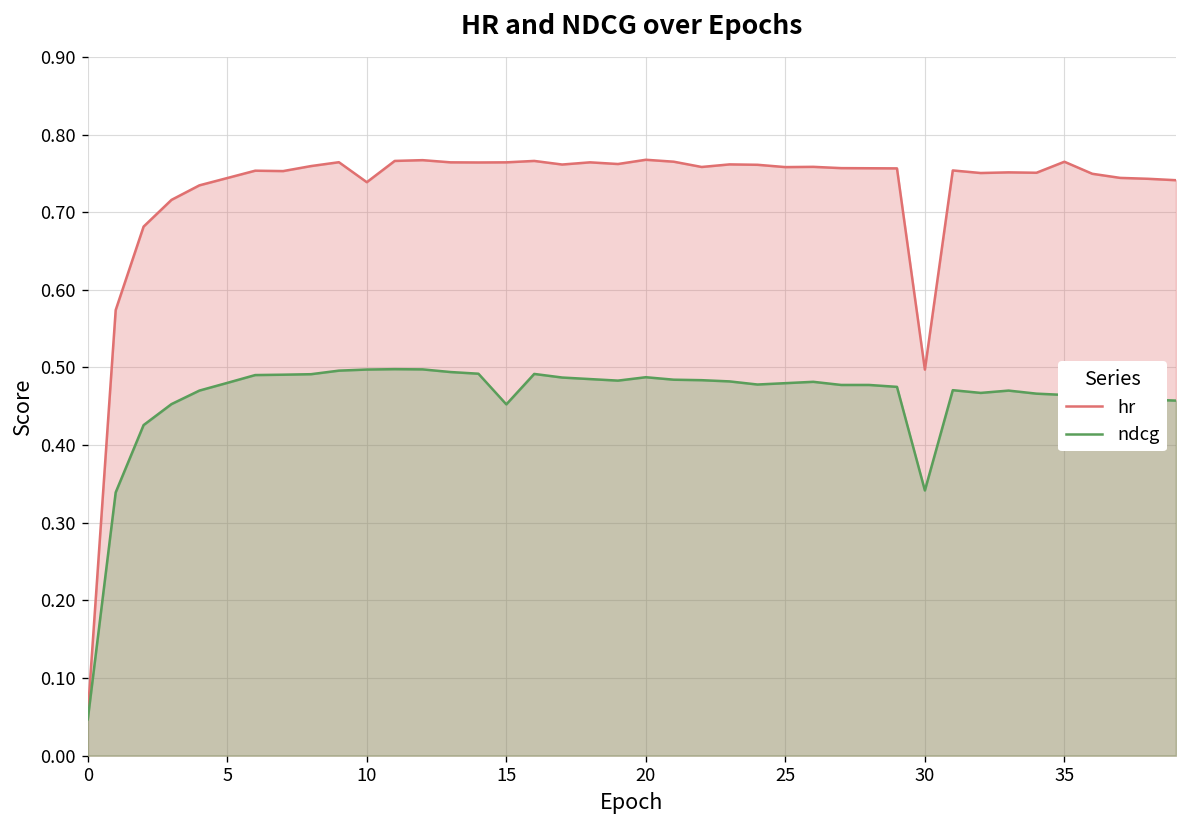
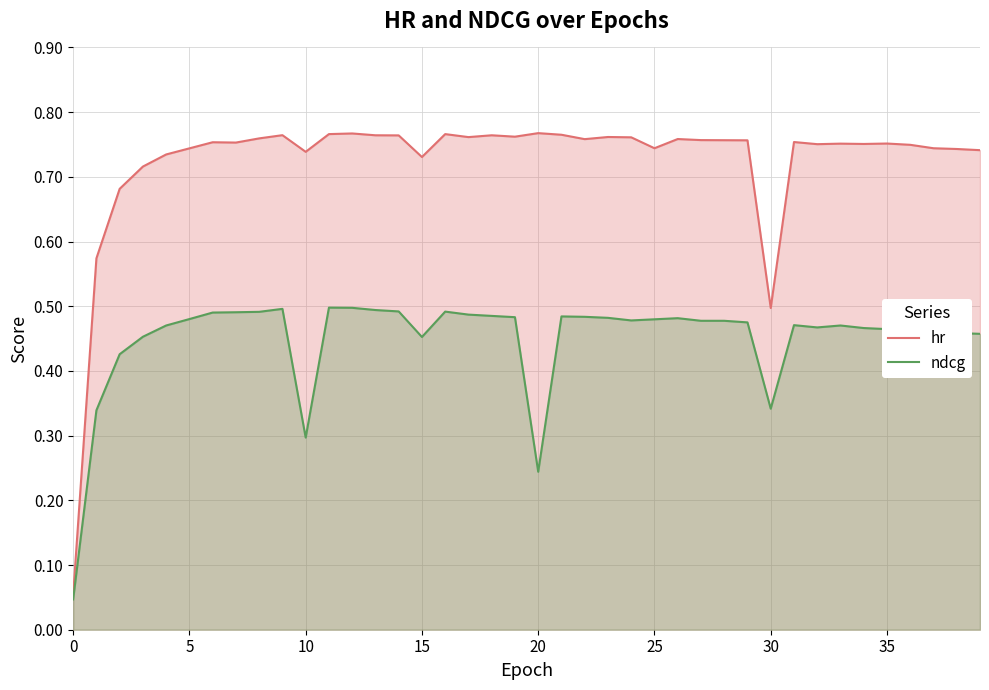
ndcg, 10: 0.50 -> 0.30
hr, 15: 0.76 -> 0.73
ndcg, 20: 0.49 -> 0.24
hr, 25: 0.76 -> 0.74
hr, 35: 0.77 -> 0.75
